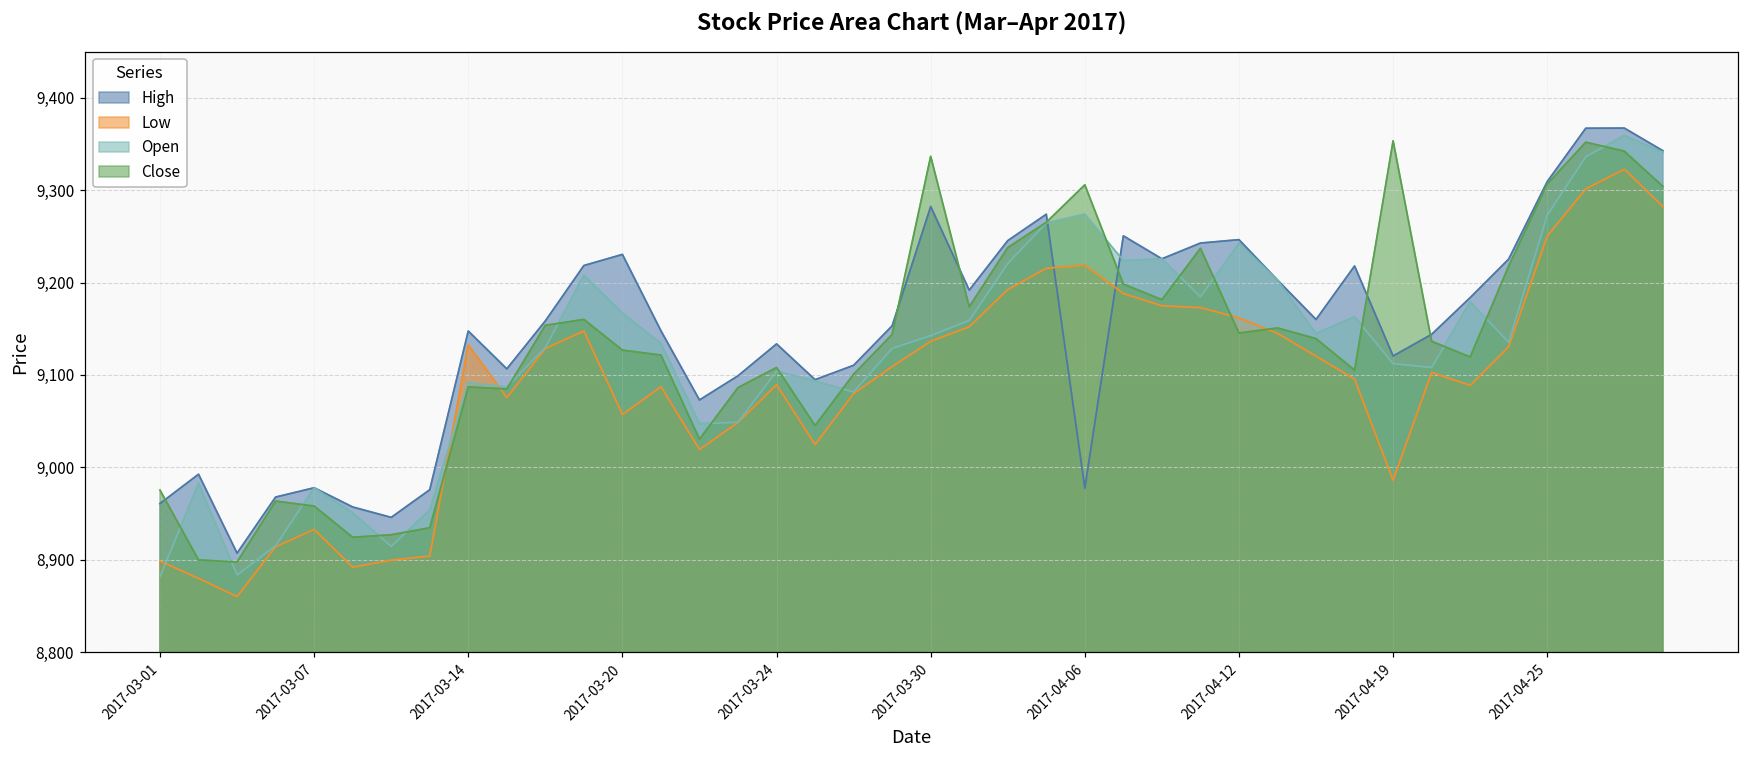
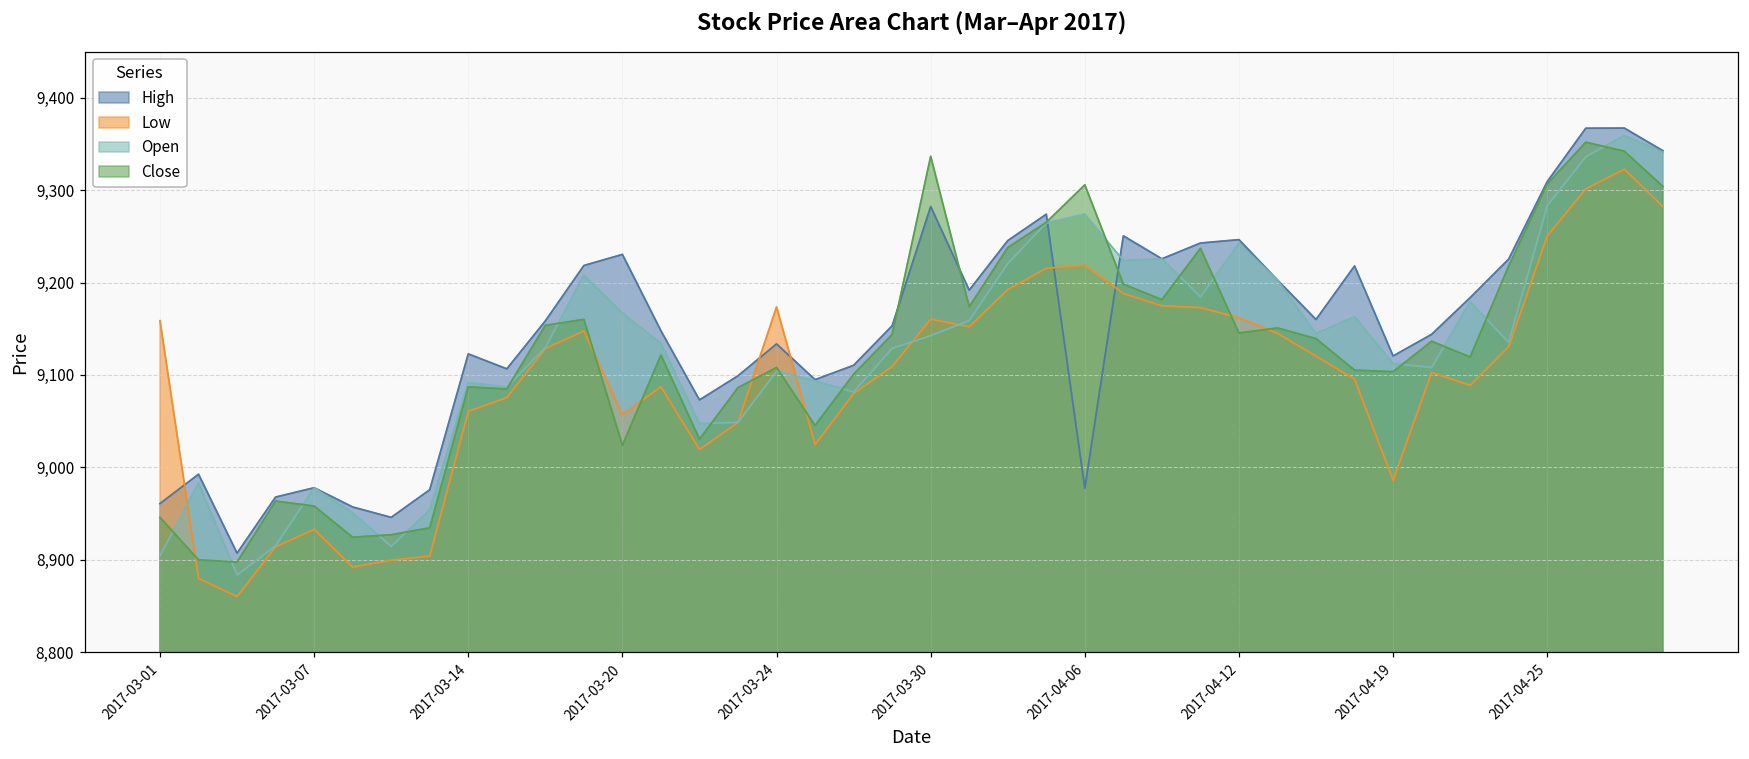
Low, 2017-03-01: 8,900 -> 9,160
Open, 2017-03-01: 8,880 -> 8,900
Close, 2017-03-01: 8,980 -> 8,950
High, 2017-03-14: 9,150 -> 9,120
Low, 2017-03-14: 9,130 -> 9,060
Close, 2017-03-20: 9,130 -> 9,020
Low, 2017-03-24: 9,090 -> 9,170
Low, 2017-03-30: 9,140 -> 9,160
Close, 2017-04-19: 9,350 -> 9,100
Open, 2017-04-25: 9,270 -> 9,280
